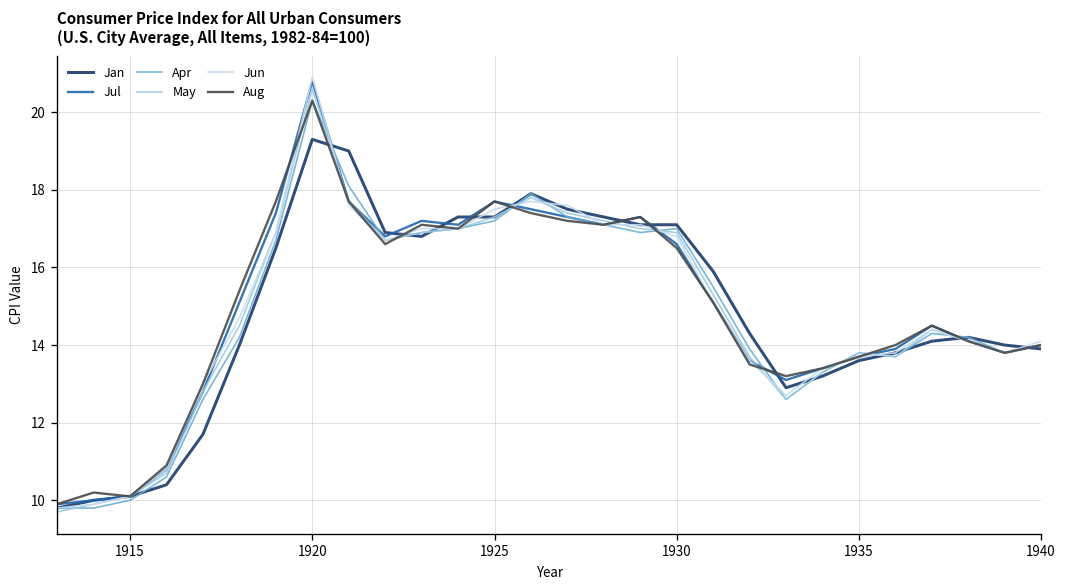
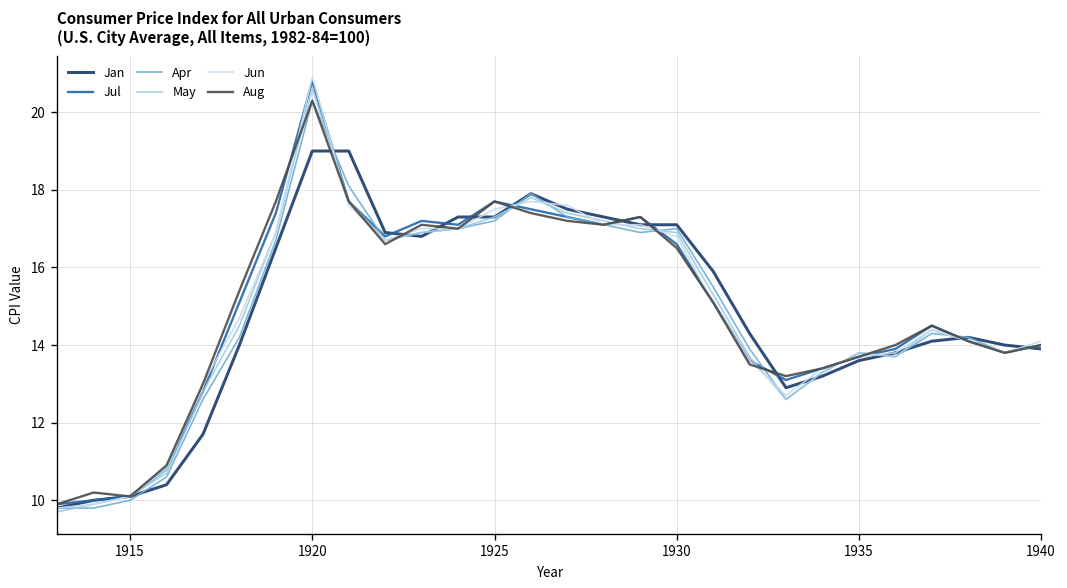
Jan, 1920: 19.3 -> 19.0
